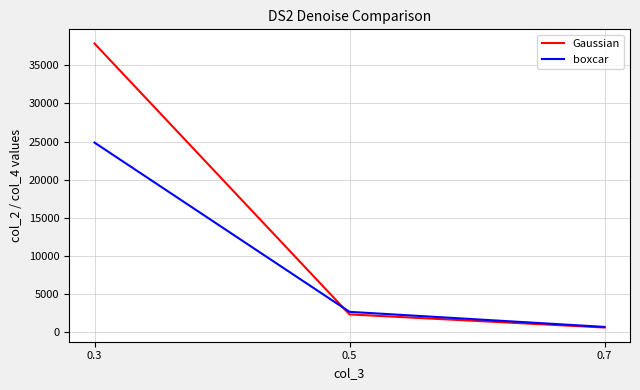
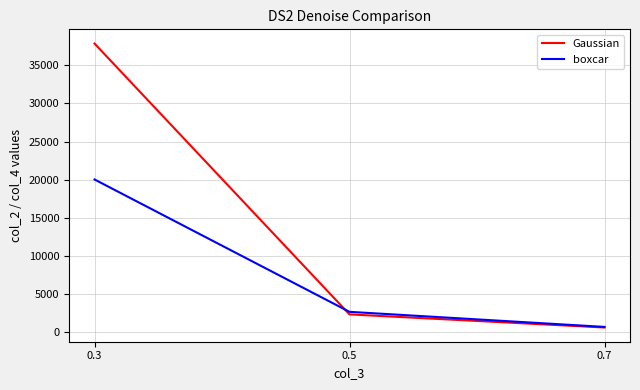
boxcar, 0.3: 25000 -> 20000
